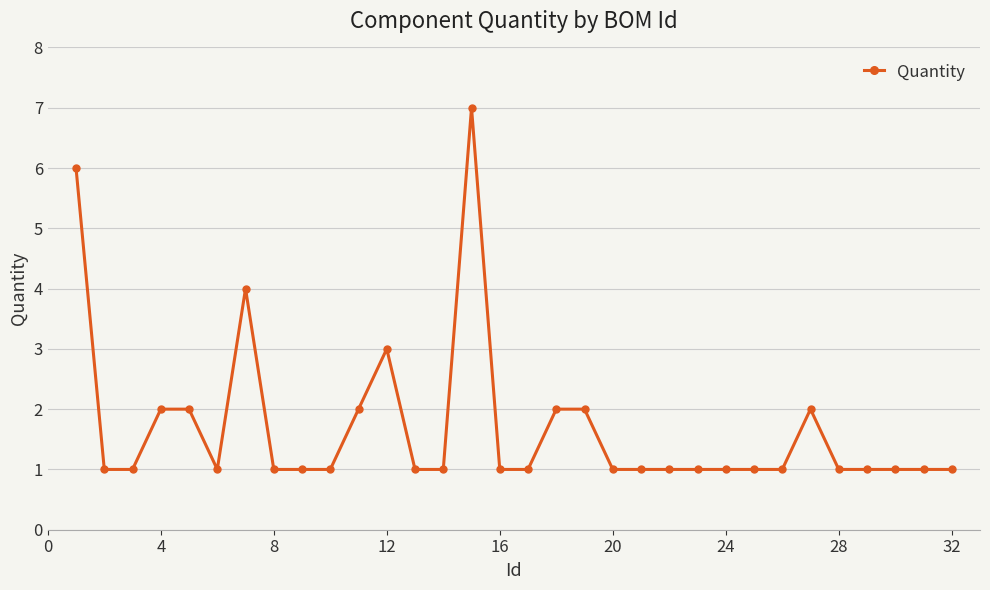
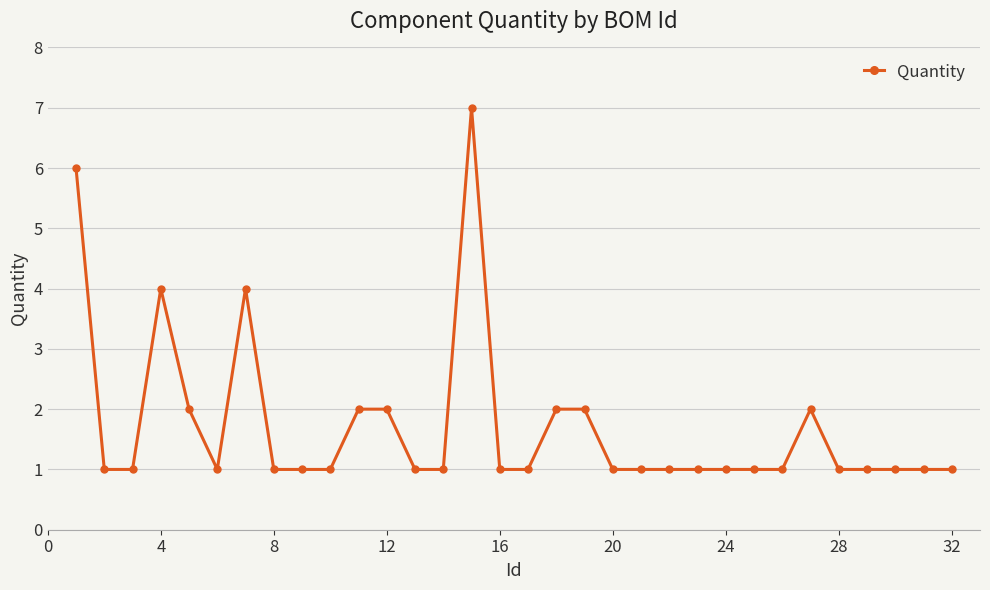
4: 2 -> 4
12: 3 -> 2
